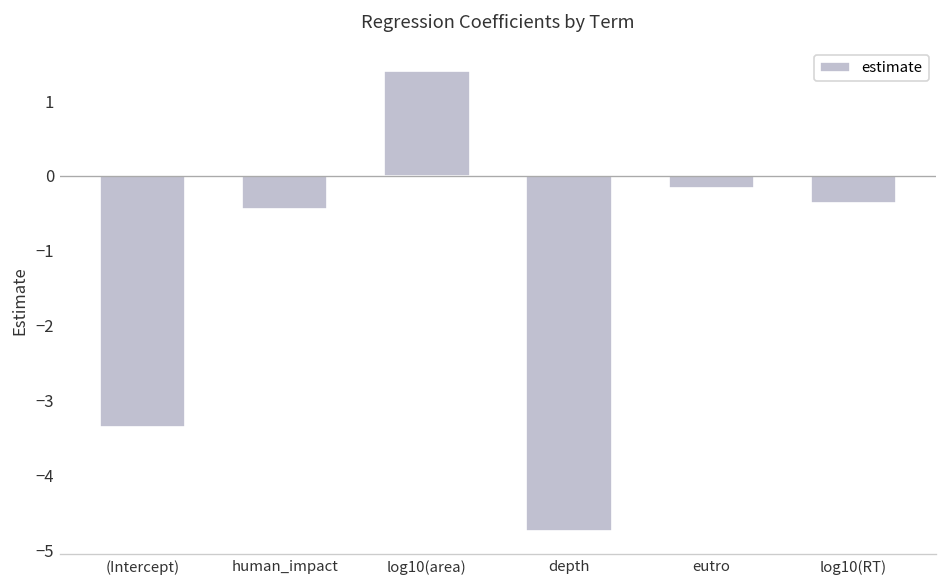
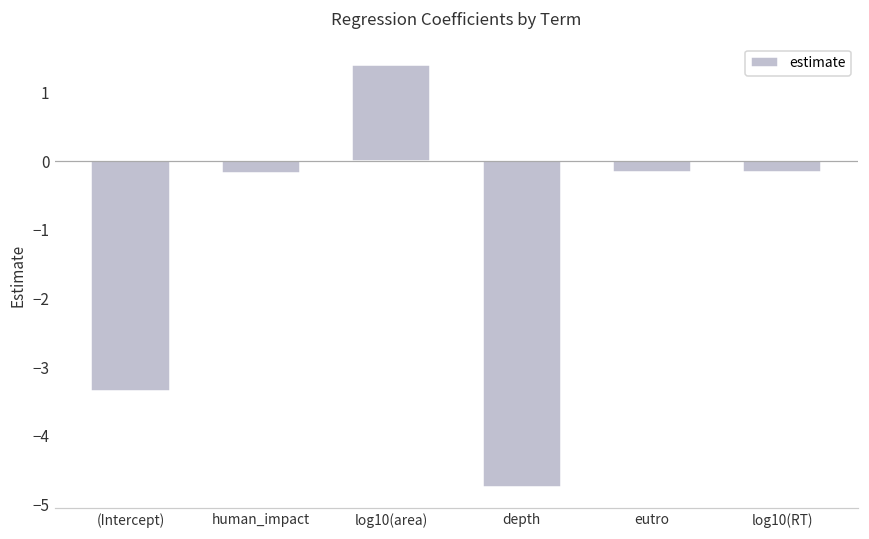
human_impact: -0.4 -> -0.2
log10(RT): -0.4 -> -0.2
